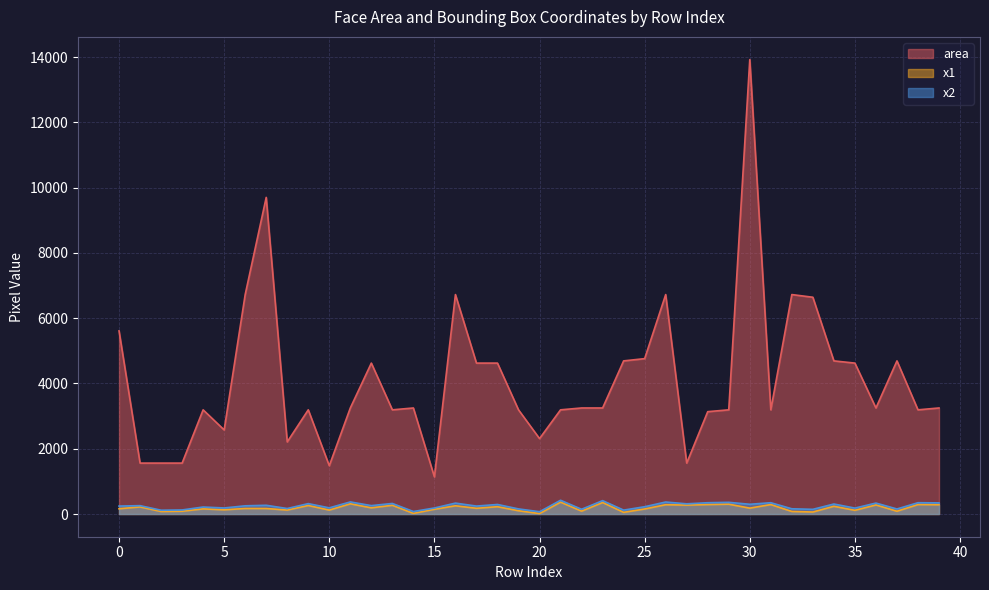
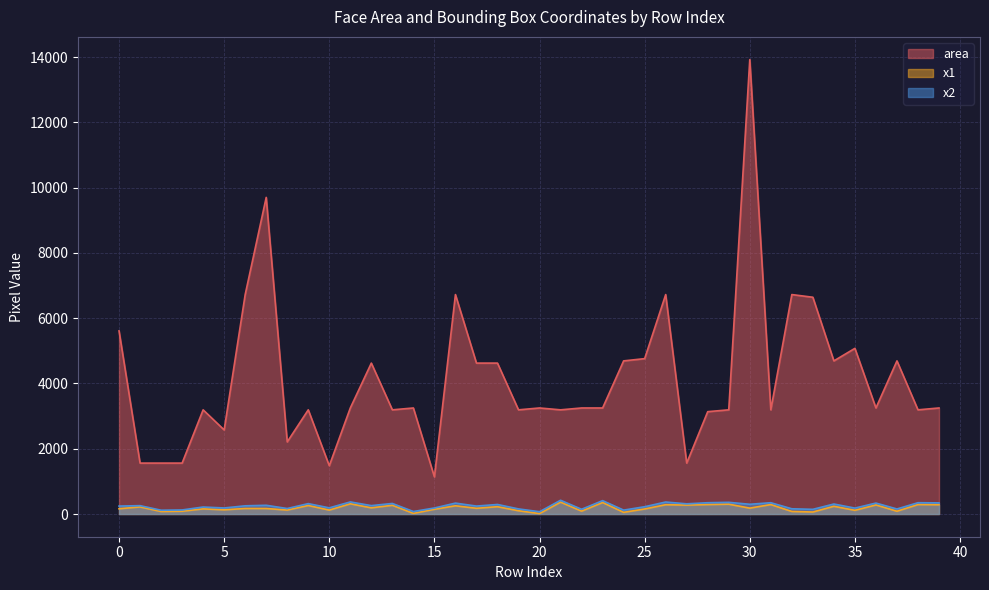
area, 20: 2300 -> 3200
area, 35: 4600 -> 5100
